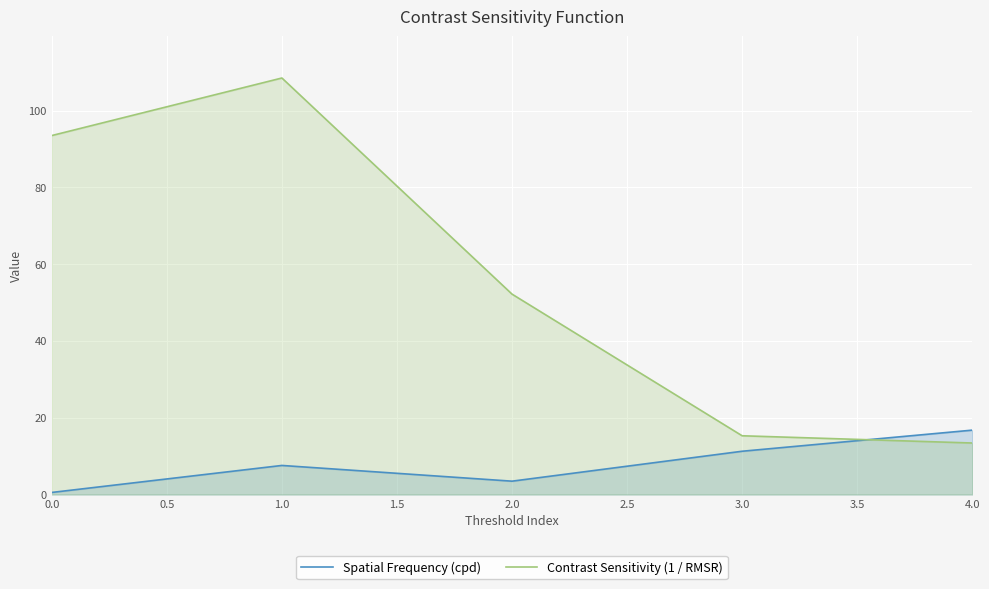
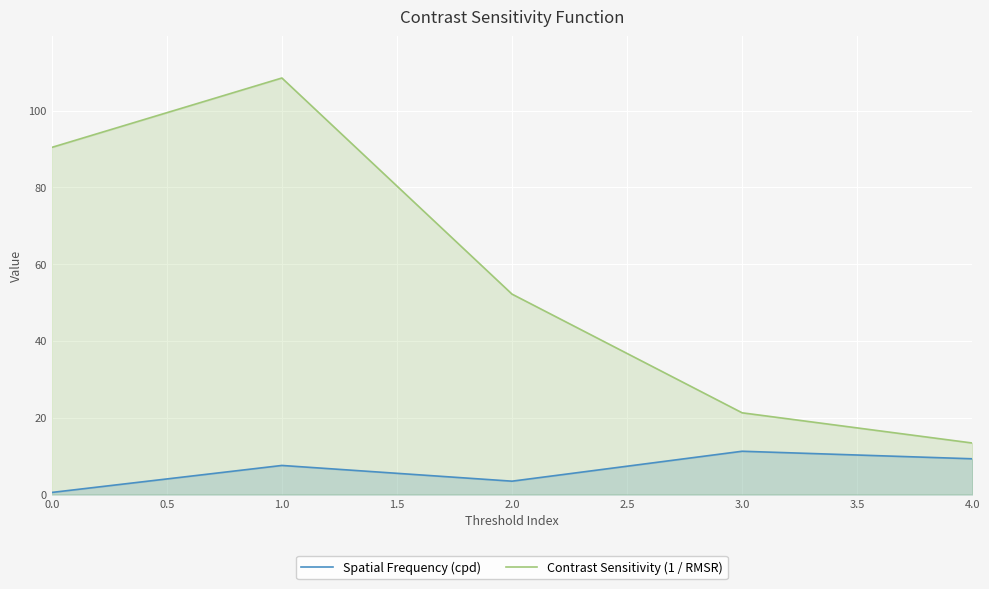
Contrast Sensitivity (1 / RMSR), 0.0: 93 -> 90
Contrast Sensitivity (1 / RMSR), 3.0: 15 -> 21
Spatial Frequency (cpd), 4.0: 17 -> 9
